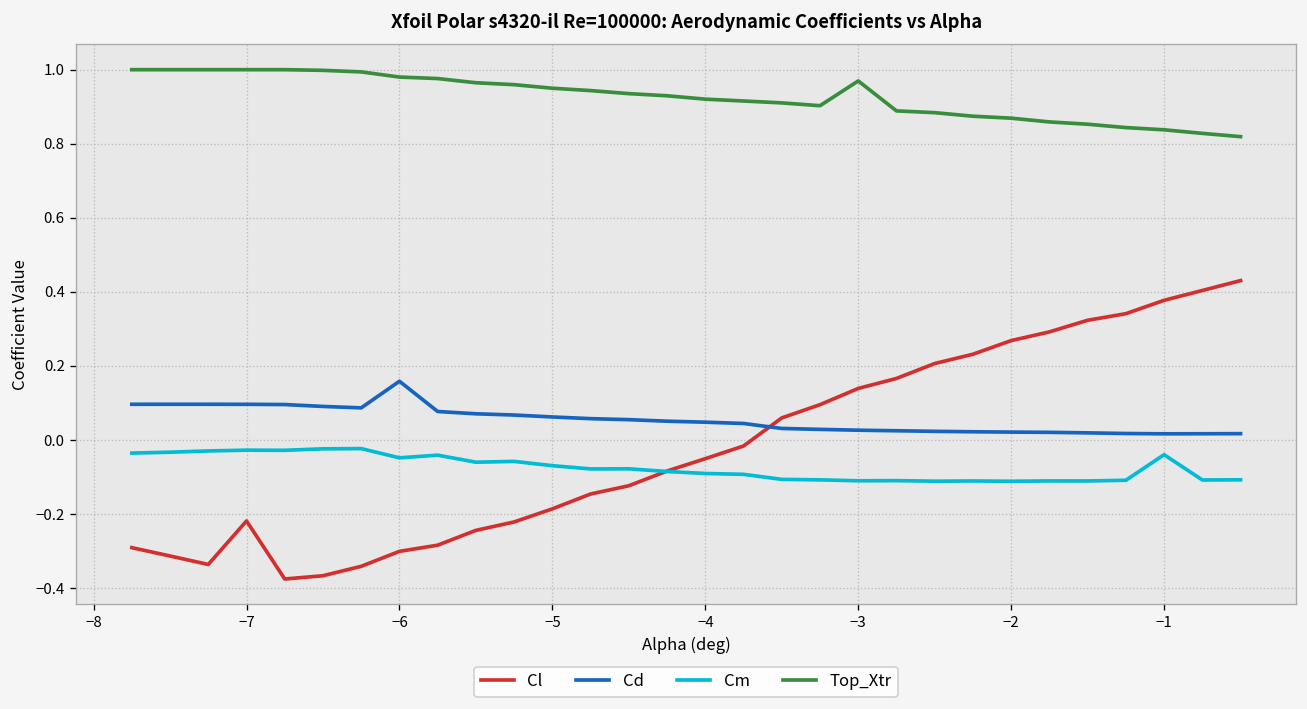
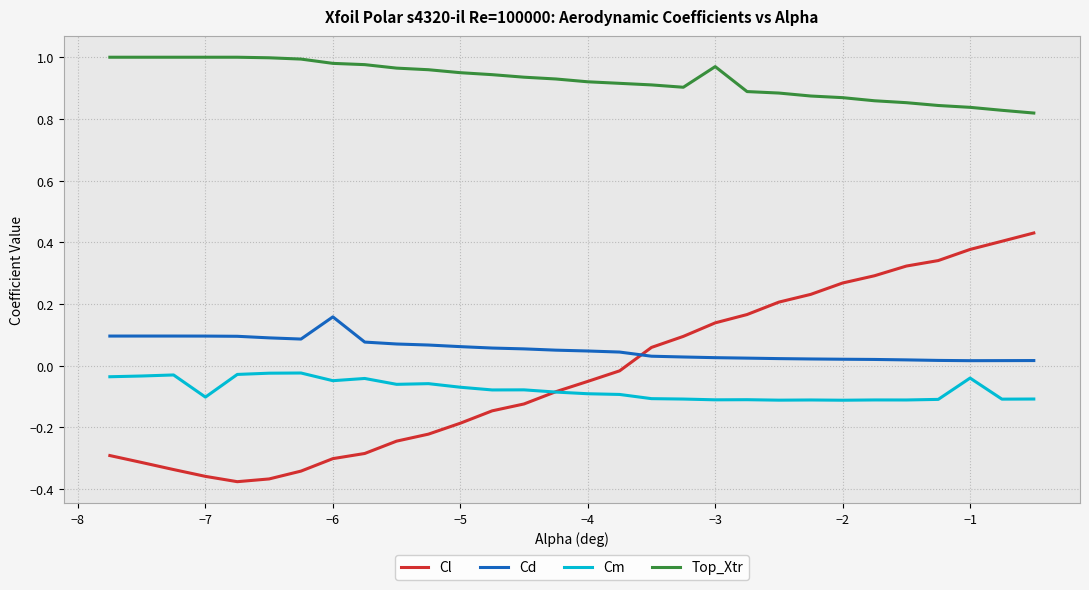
Cl, −7: -0.22 -> -0.36
Cm, −7: -0.03 -> -0.10
